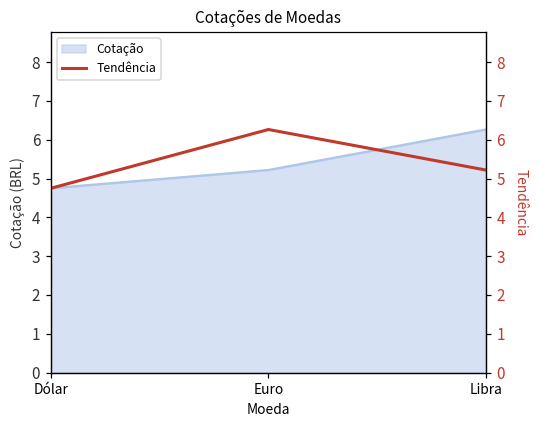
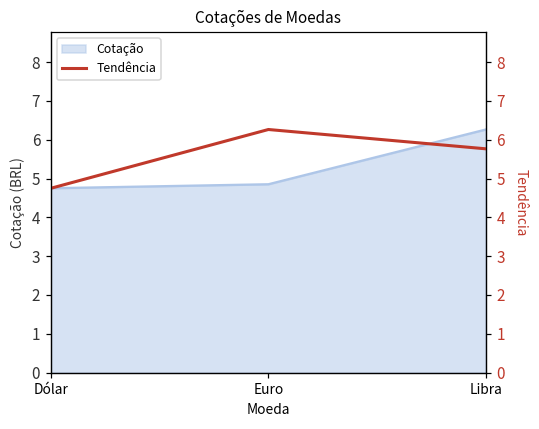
Cotação, Euro: 5.2 -> 4.9
Tendência, Libra: 5.2 -> 5.8
